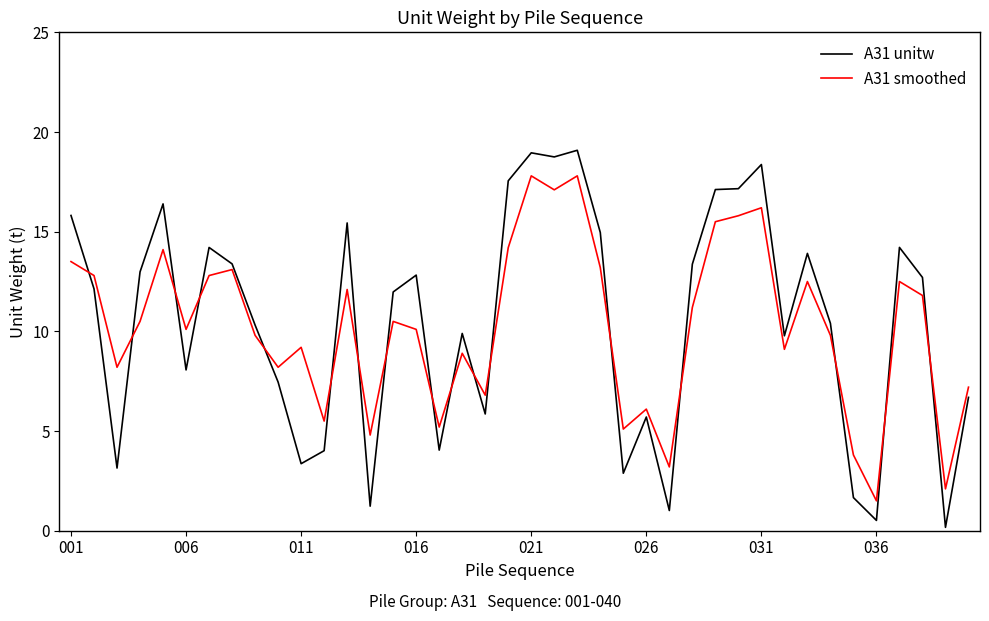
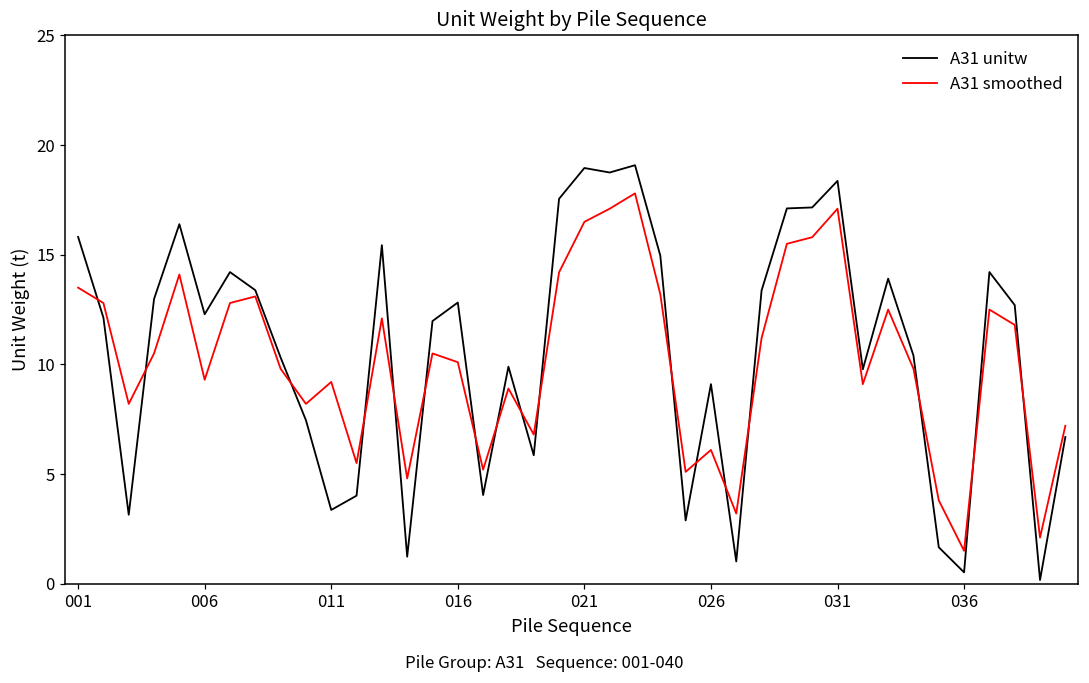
A31 unitw, 006: 8.1 -> 12.3
A31 smoothed, 006: 10.1 -> 9.3
A31 smoothed, 021: 17.8 -> 16.5
A31 unitw, 026: 5.7 -> 9.1
A31 smoothed, 031: 16.2 -> 17.1
